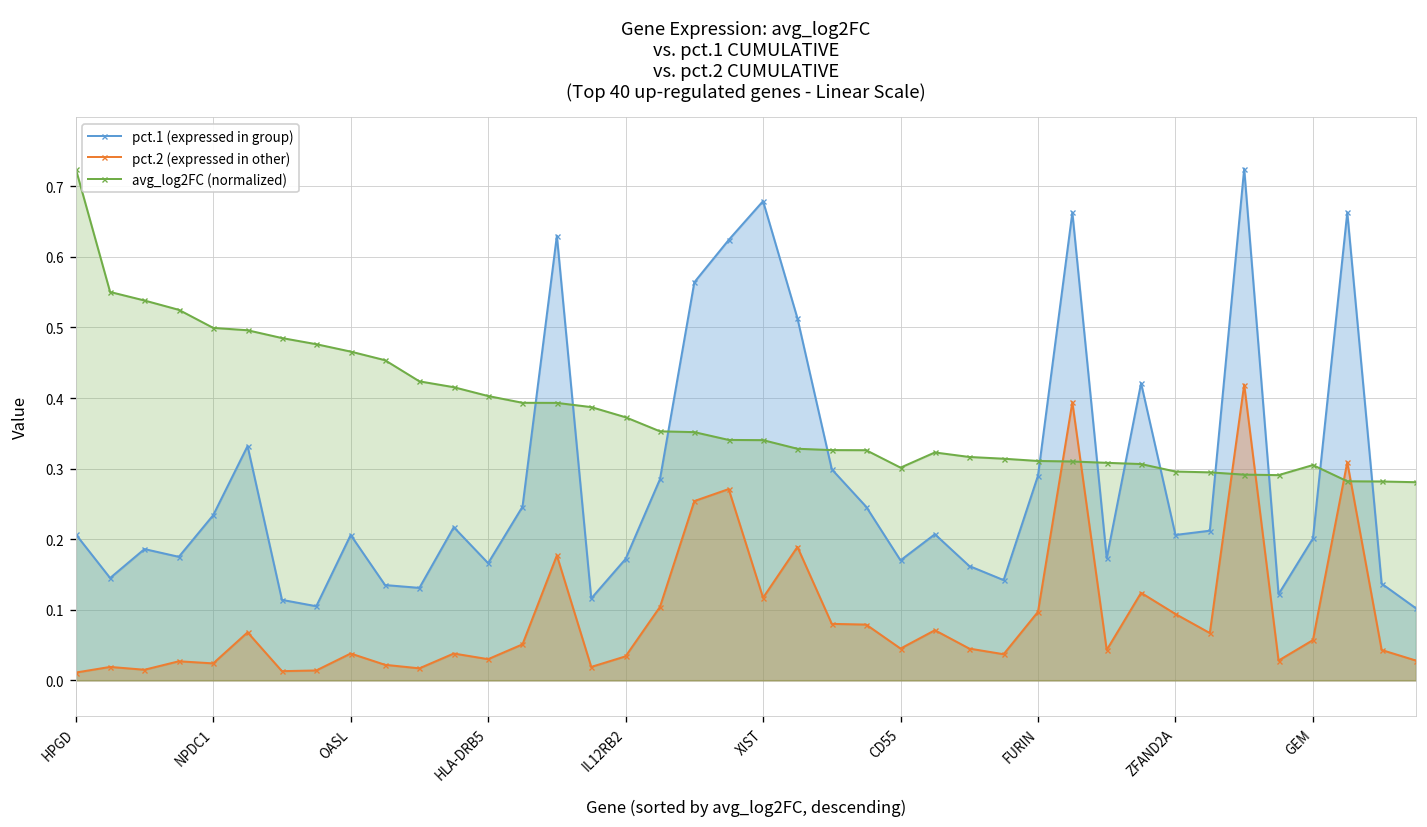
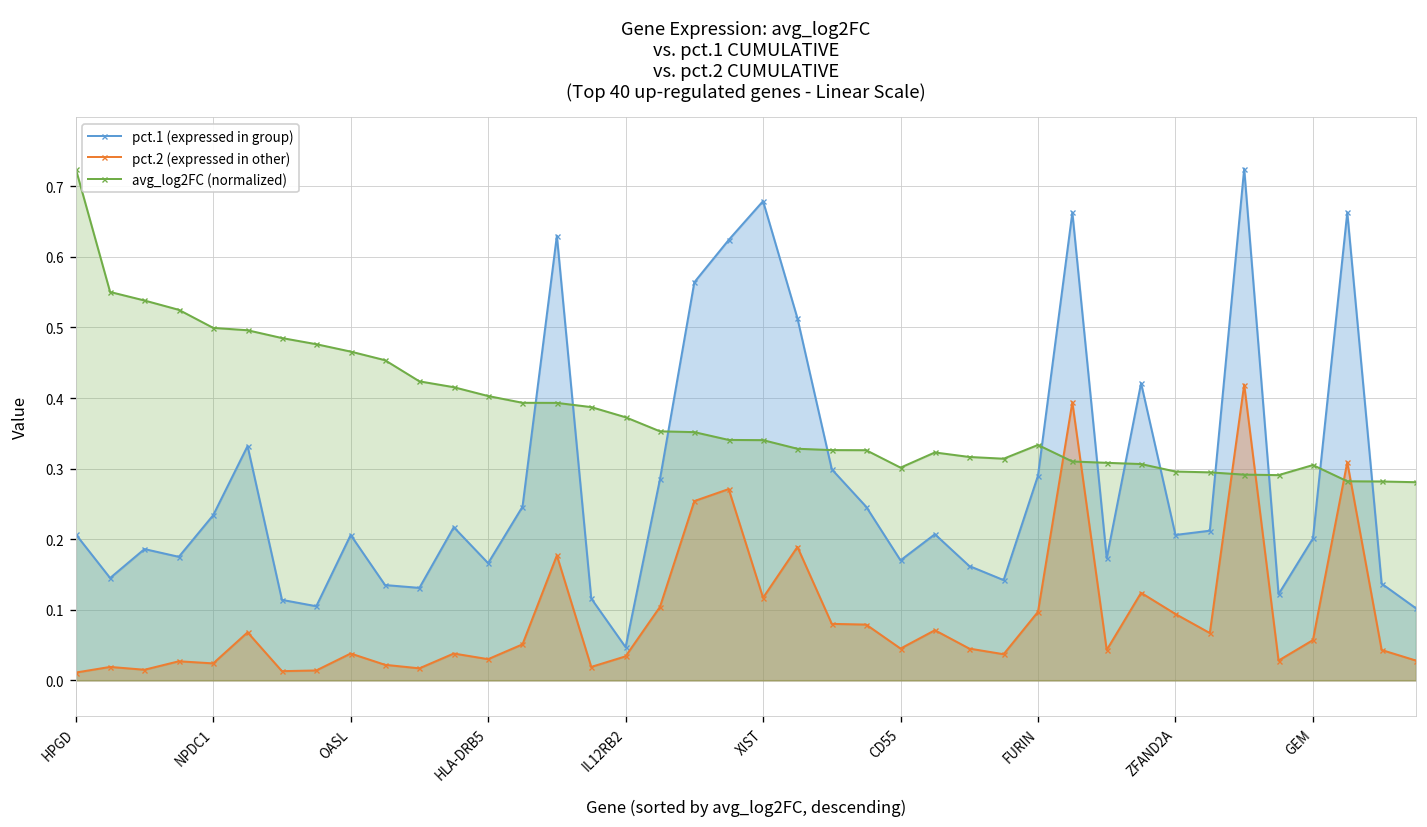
pct.1 (expressed in group), IL12RB2: 0.17 -> 0.05
avg_log2FC (normalized), FURIN: 0.31 -> 0.33
